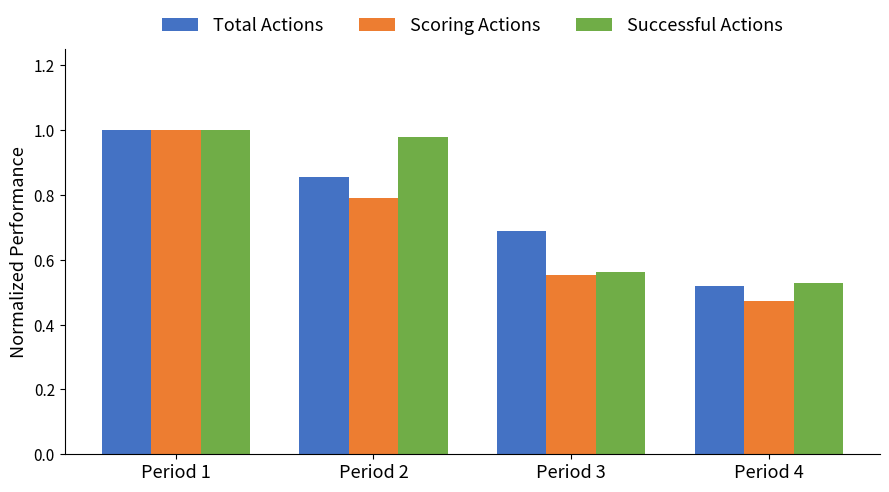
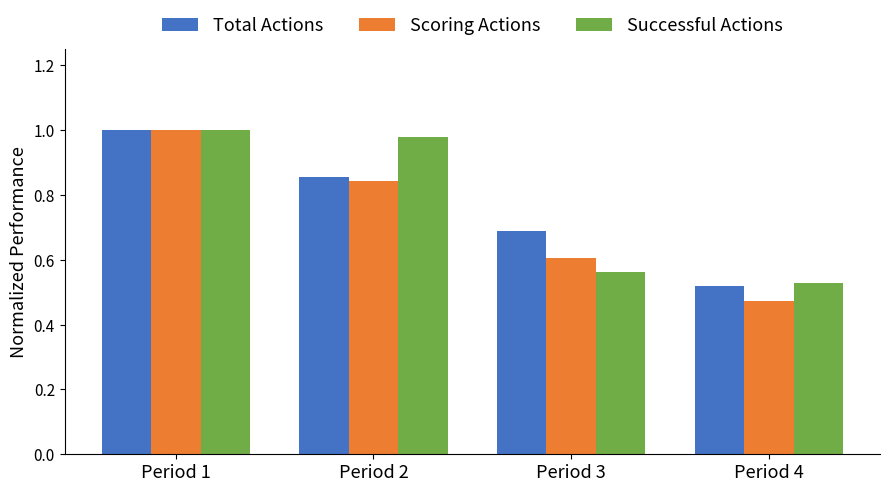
Scoring Actions, Period 2: 0.79 -> 0.84
Scoring Actions, Period 3: 0.55 -> 0.61
